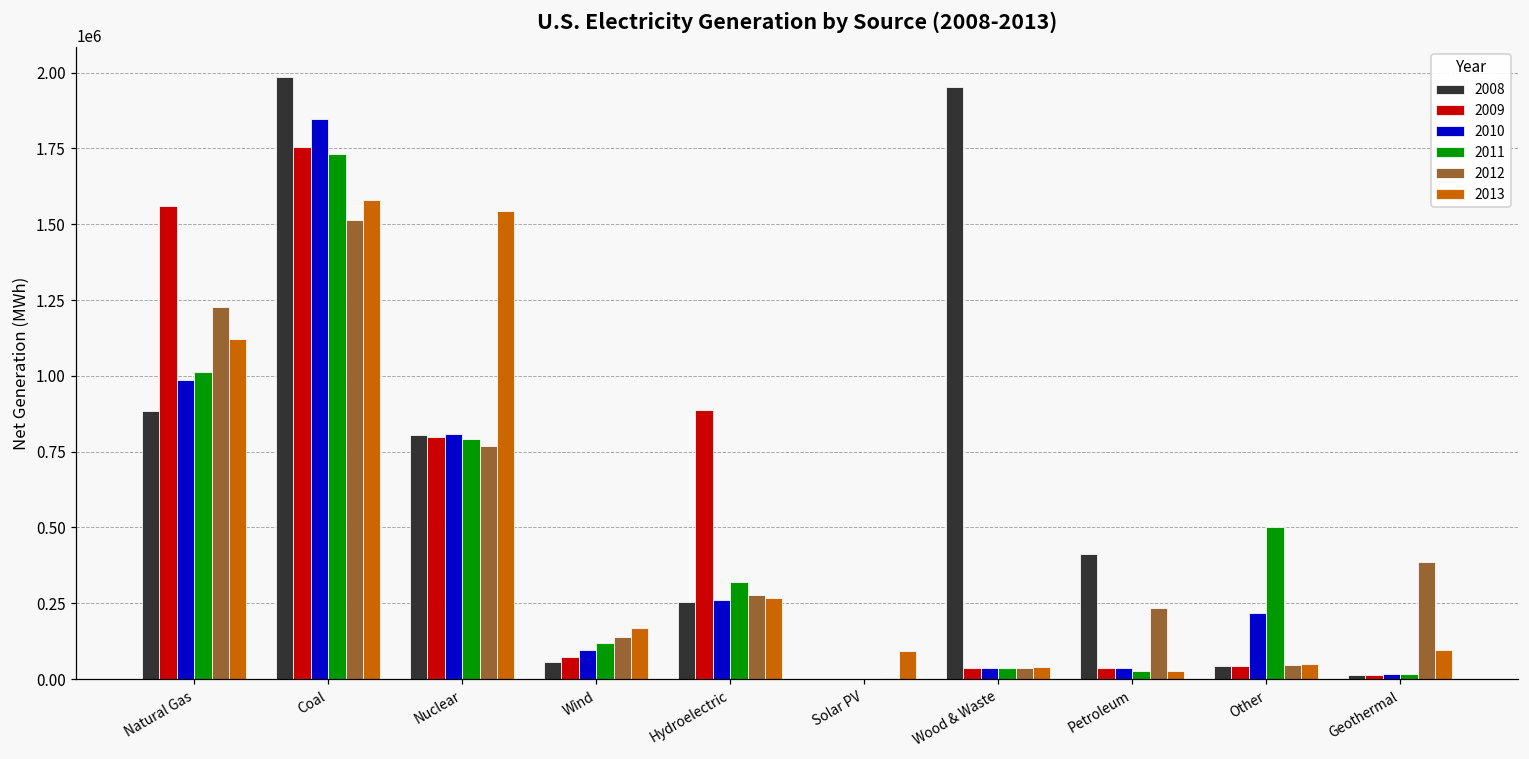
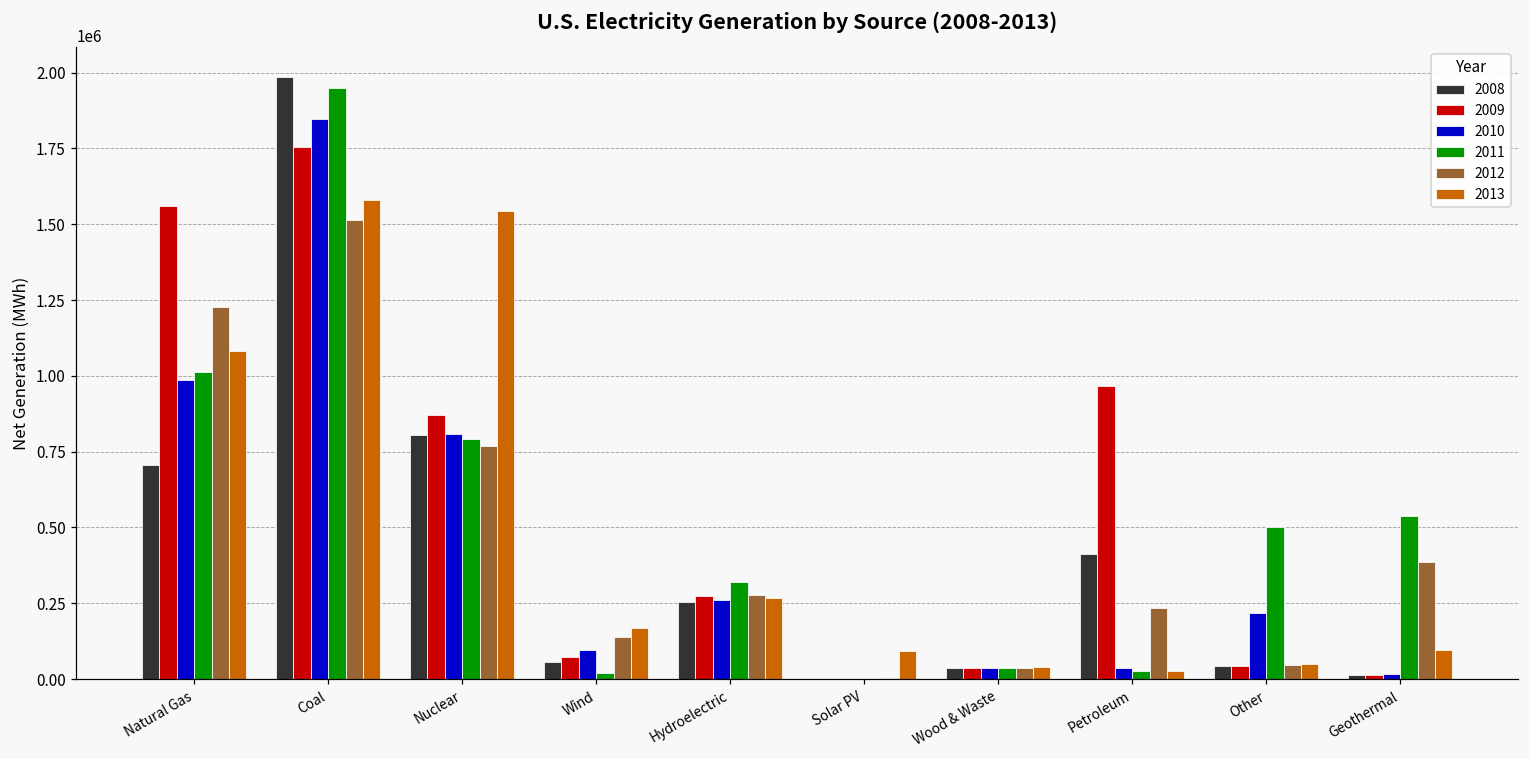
2008, Natural Gas: 880000 -> 710000
2013, Natural Gas: 1120000 -> 1080000
2011, Coal: 1730000 -> 1950000
2009, Nuclear: 800000 -> 870000
2011, Wind: 120000 -> 20000
2009, Hydroelectric: 890000 -> 270000
2008, Wood & Waste: 1950000 -> 40000
2009, Petroleum: 40000 -> 970000
2011, Geothermal: 20000 -> 540000
